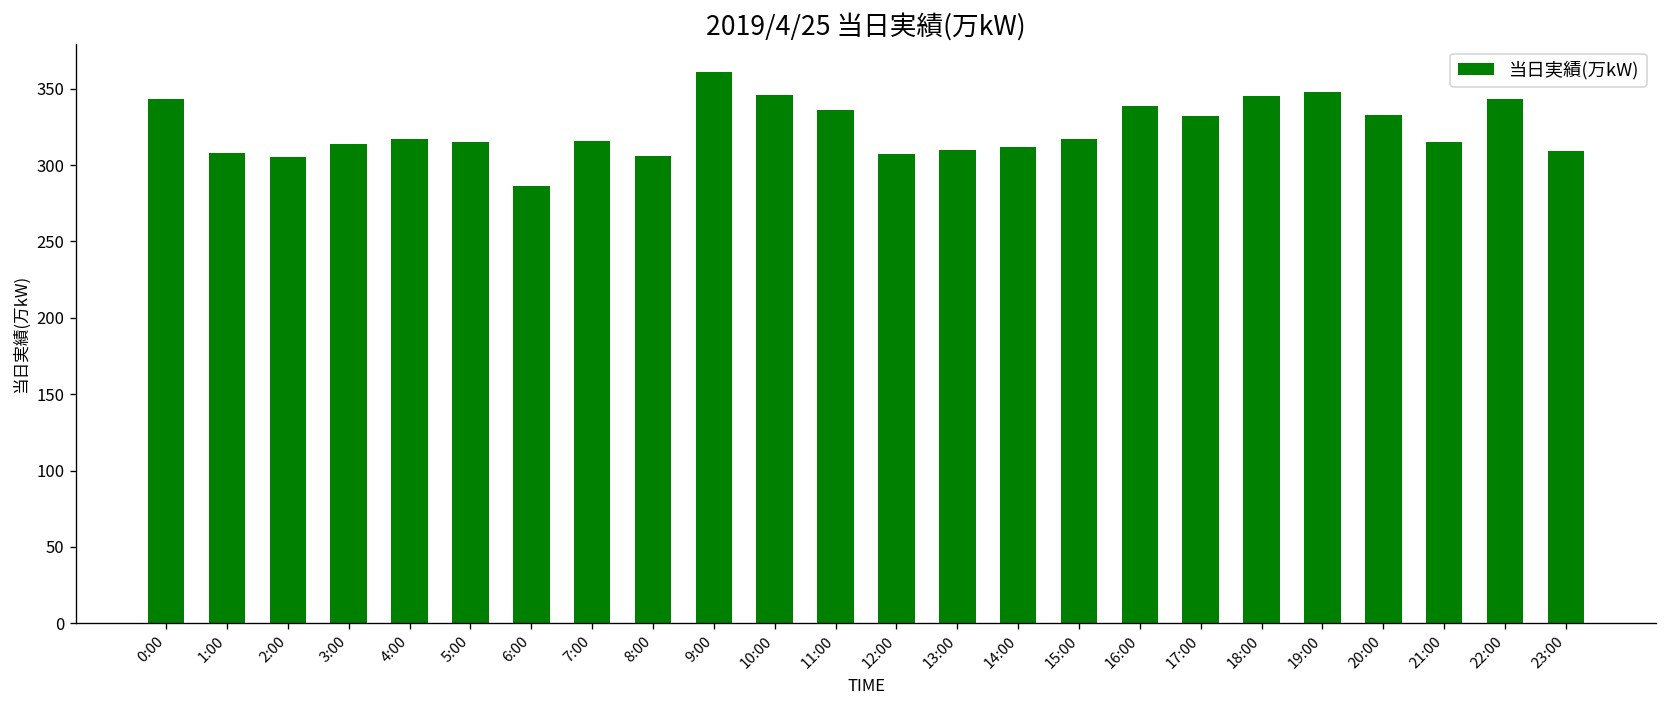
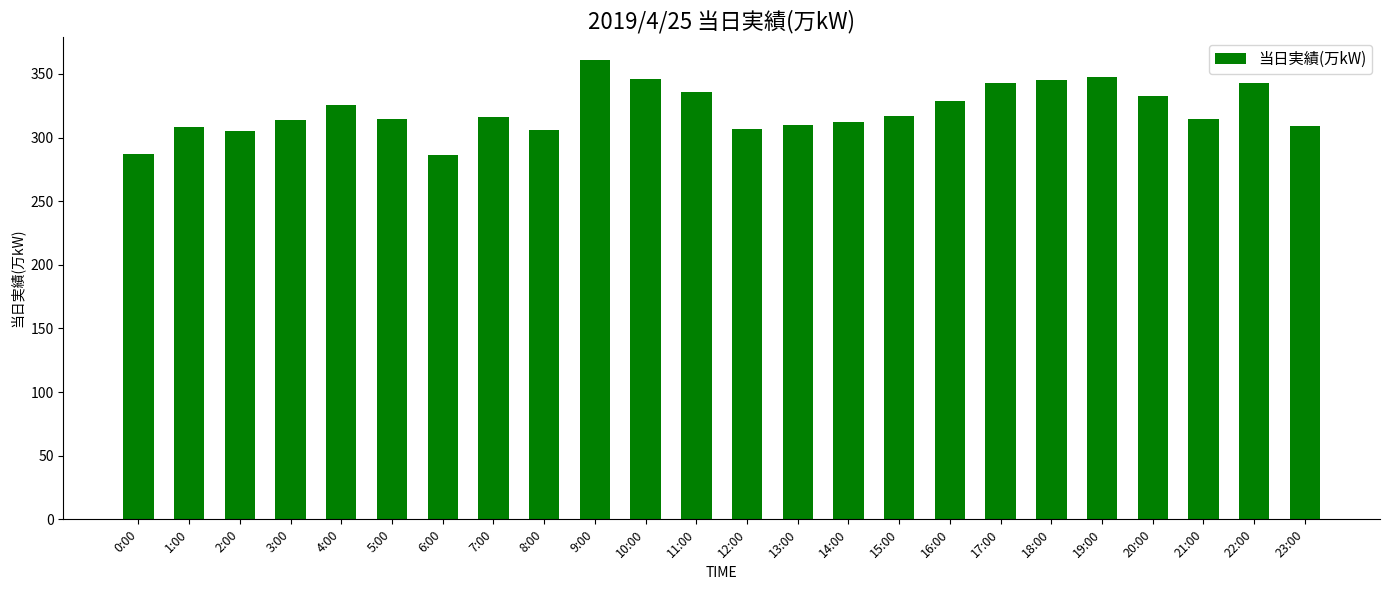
0:00: 343 -> 287
4:00: 317 -> 326
16:00: 339 -> 329
17:00: 332 -> 343
